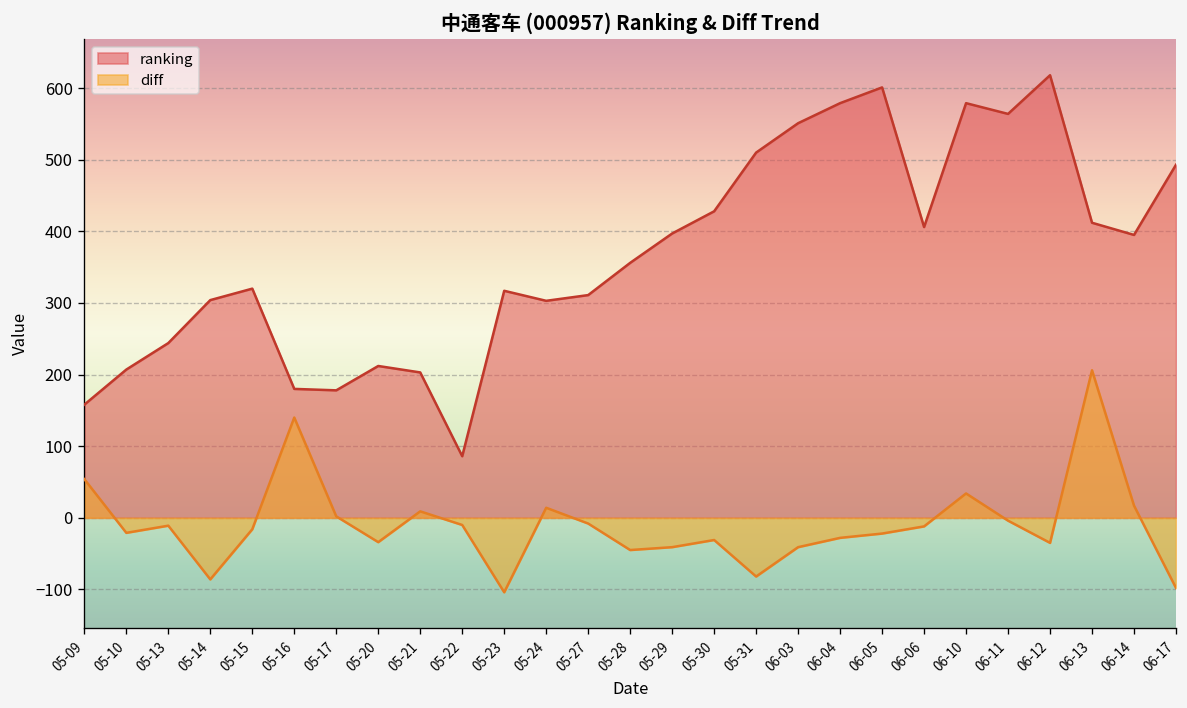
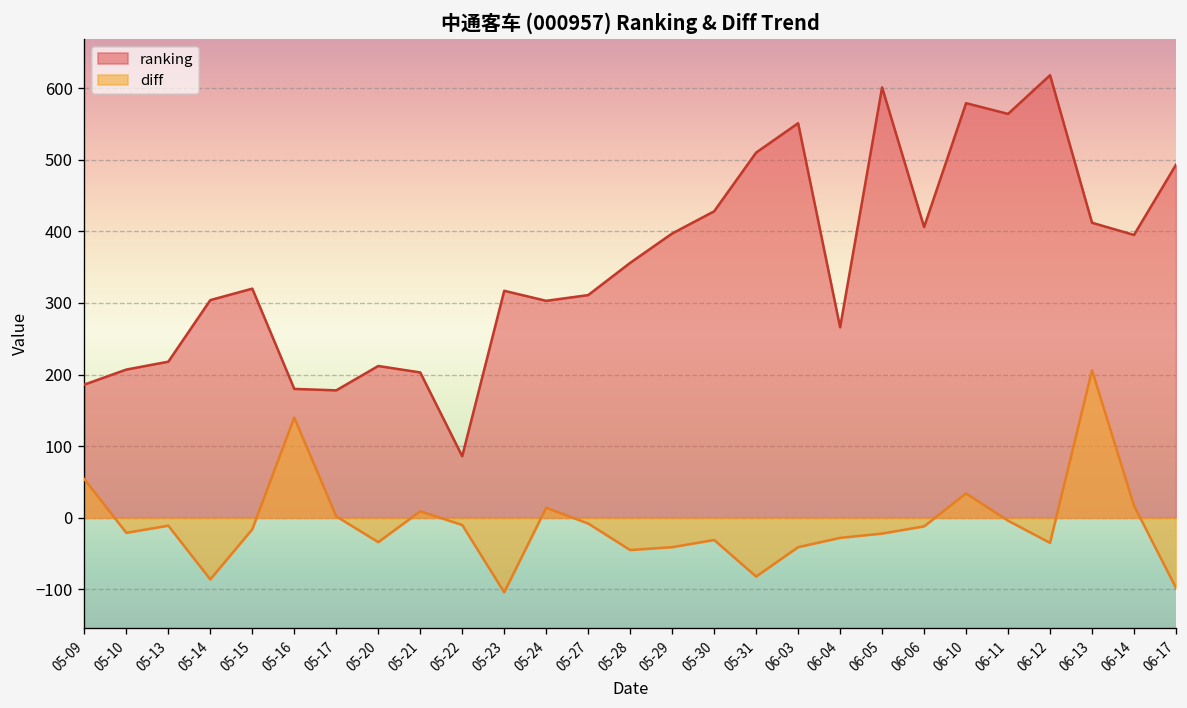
ranking, 05-09: 160 -> 190
ranking, 05-13: 240 -> 220
ranking, 06-04: 580 -> 270
